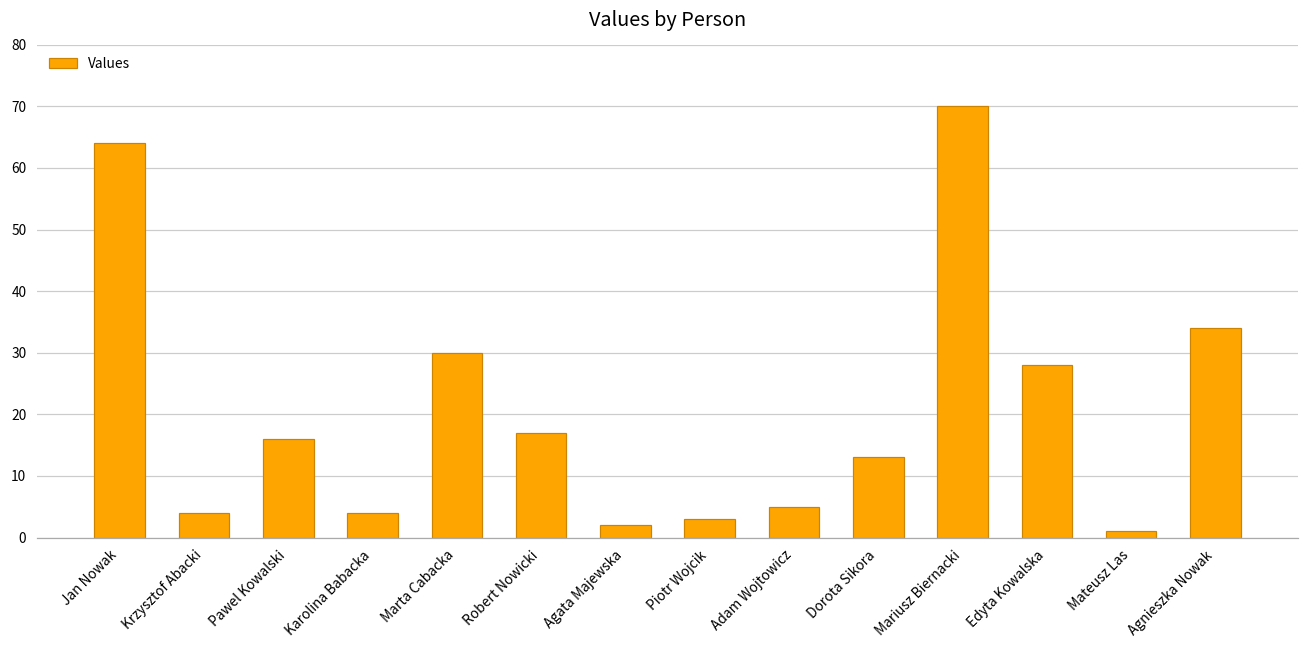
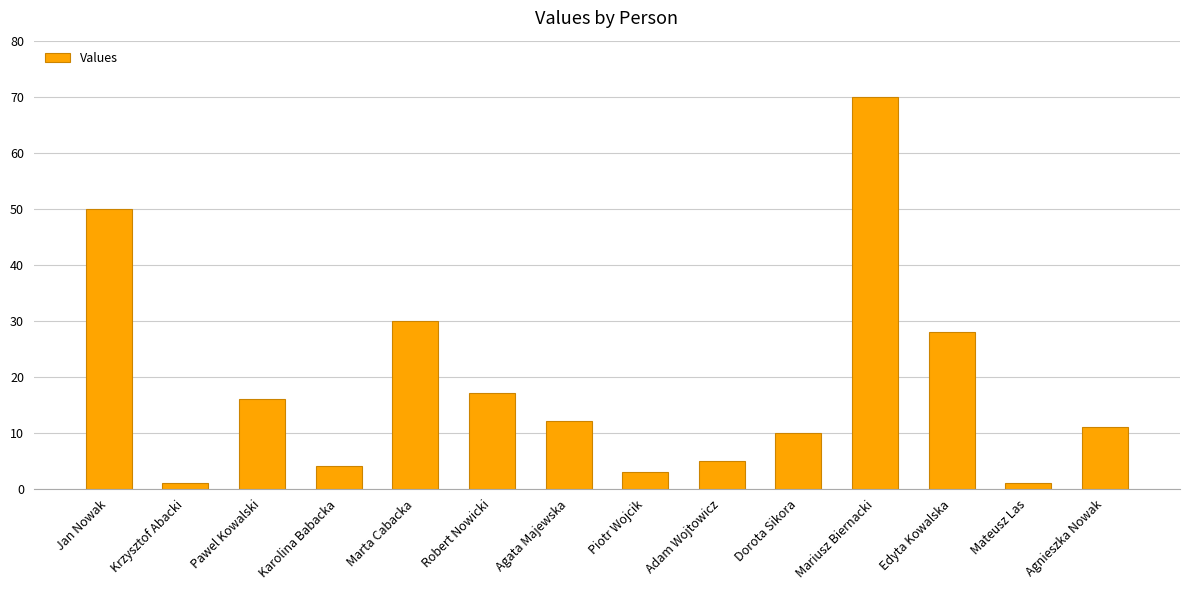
Jan Nowak: 64 -> 50
Krzysztof Abacki: 4 -> 1
Agata Majewska: 2 -> 12
Dorota Sikora: 13 -> 10
Agnieszka Nowak: 34 -> 11
